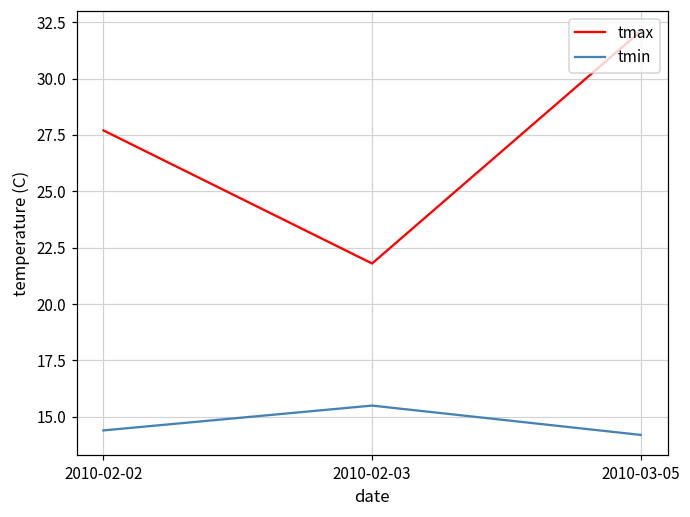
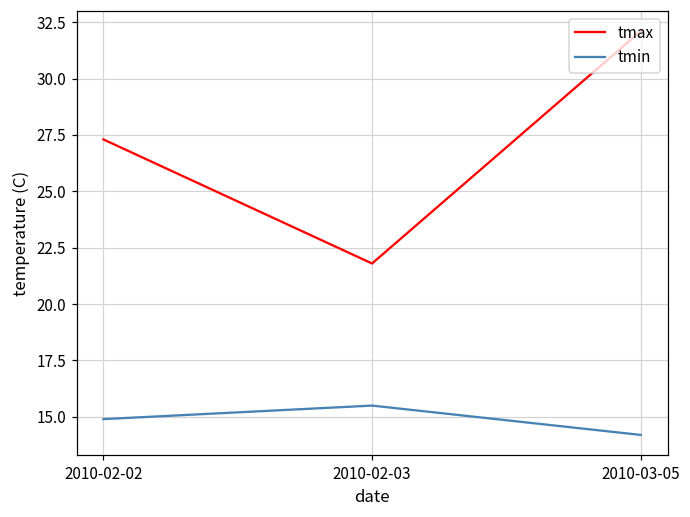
tmax, 2010-02-02: 27.7 -> 27.3
tmin, 2010-02-02: 14.4 -> 14.9
